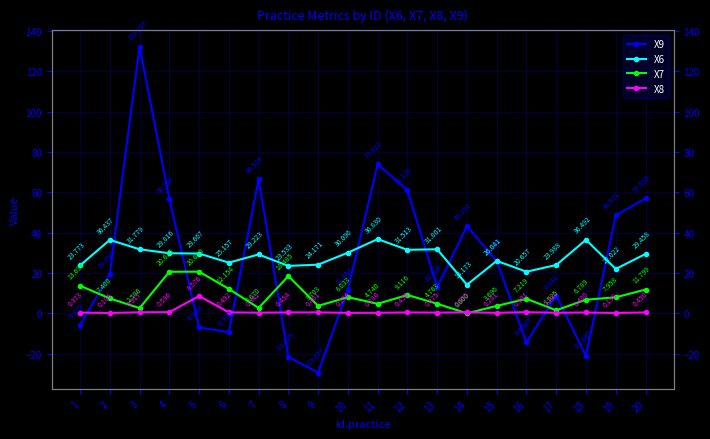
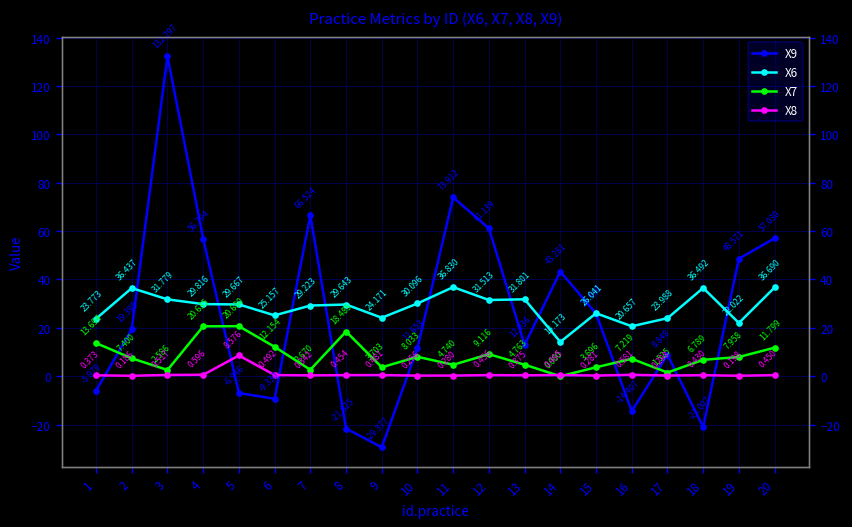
X6, 8: 23.533 -> 29.643
X6, 20: 29.458 -> 36.690
